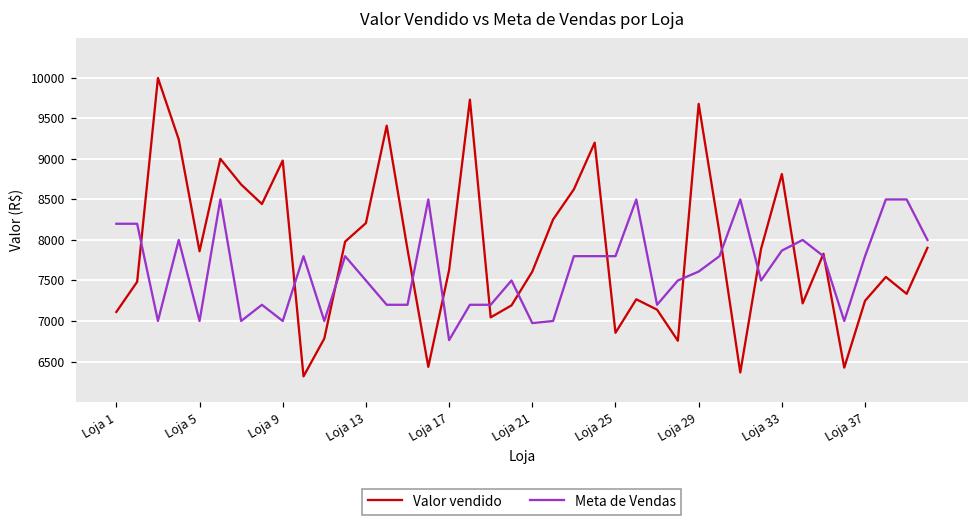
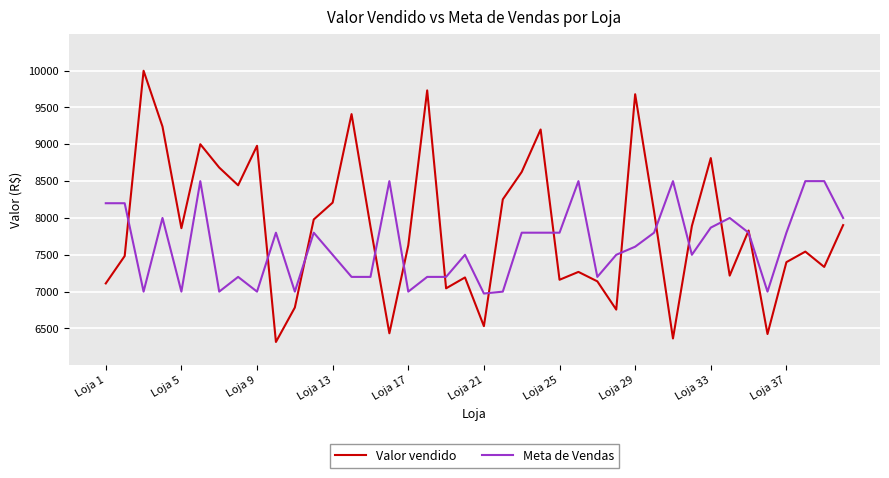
Meta de Vendas, Loja 17: 6800 -> 7000
Valor vendido, Loja 21: 7600 -> 6500
Valor vendido, Loja 25: 6900 -> 7200
Valor vendido, Loja 37: 7200 -> 7400
